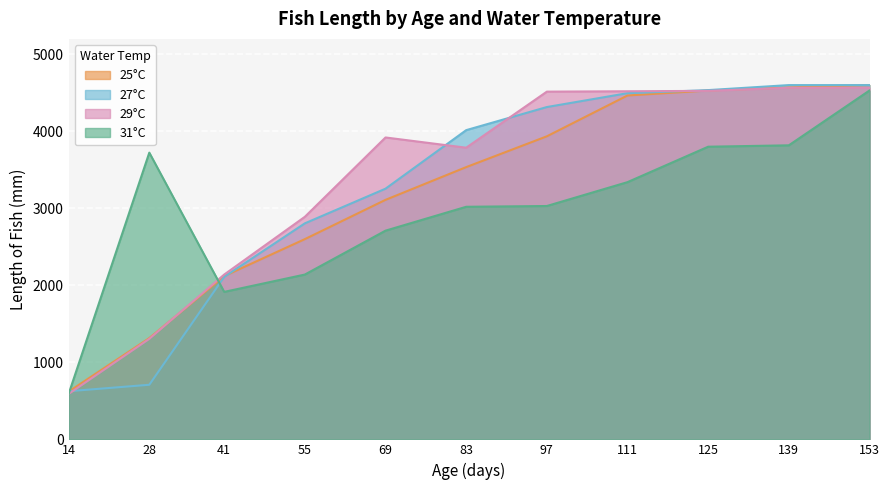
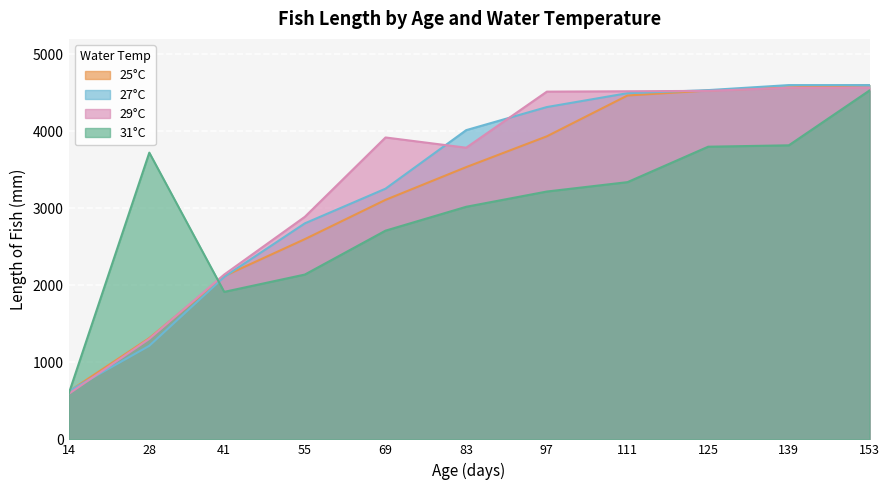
27°C, 28: 700 -> 1200
31°C, 97: 3000 -> 3200
